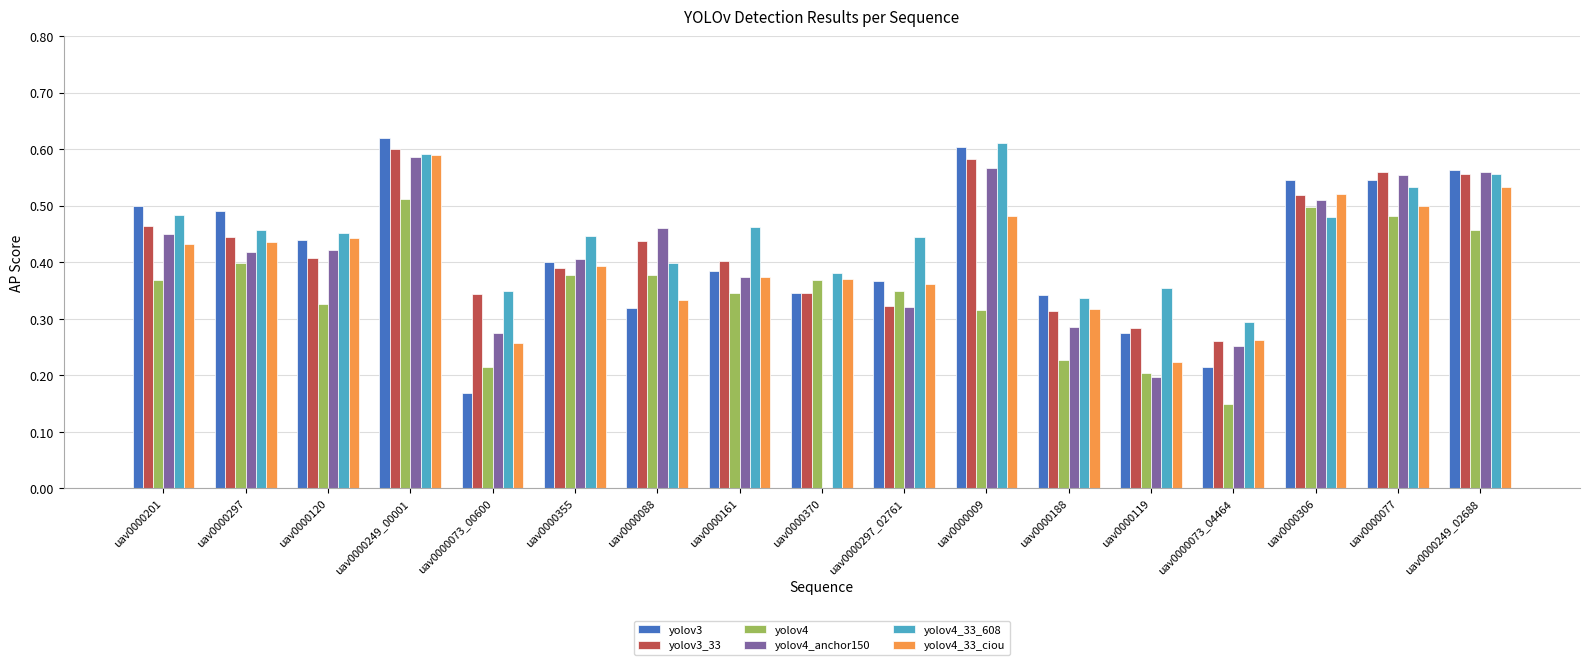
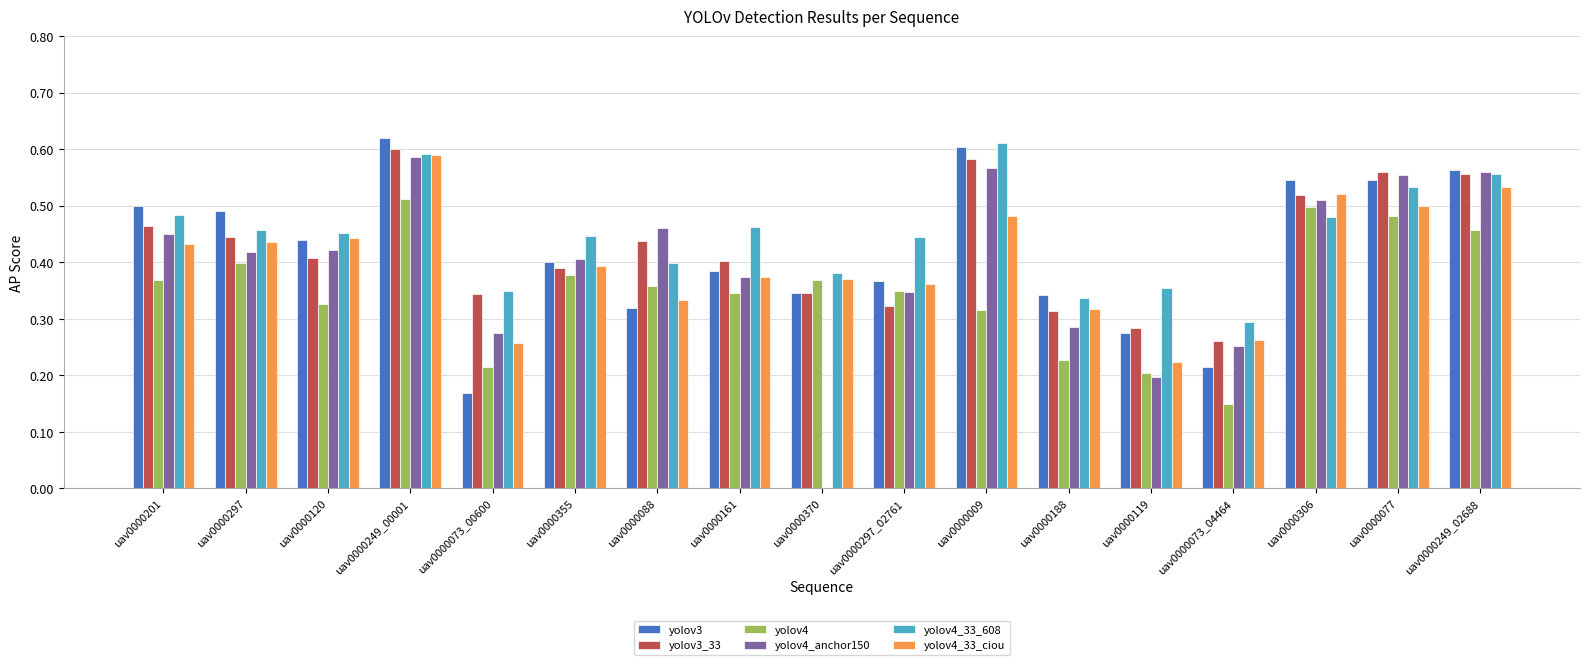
yolov4, uav0000088: 0.38 -> 0.36
yolov4_anchor150, uav0000297_02761: 0.32 -> 0.35
